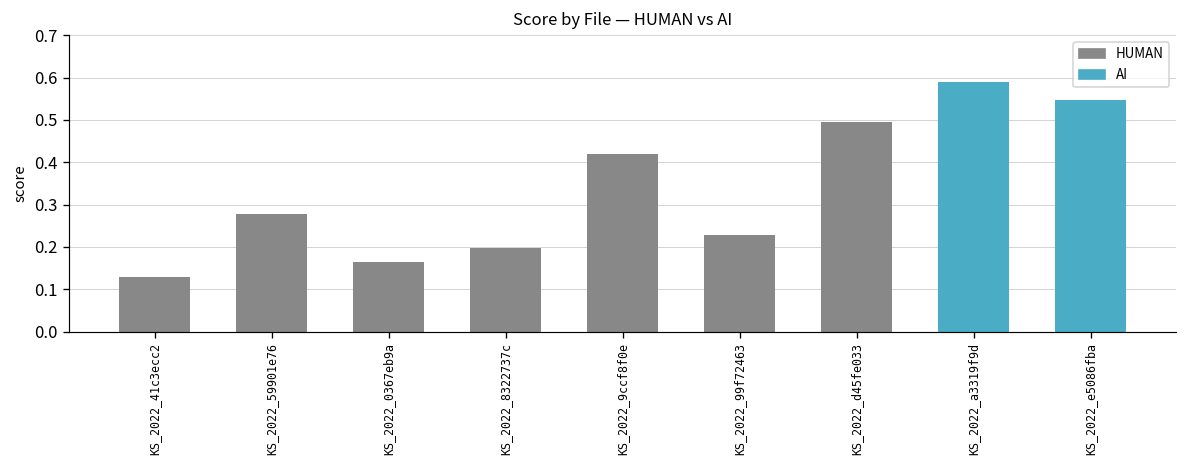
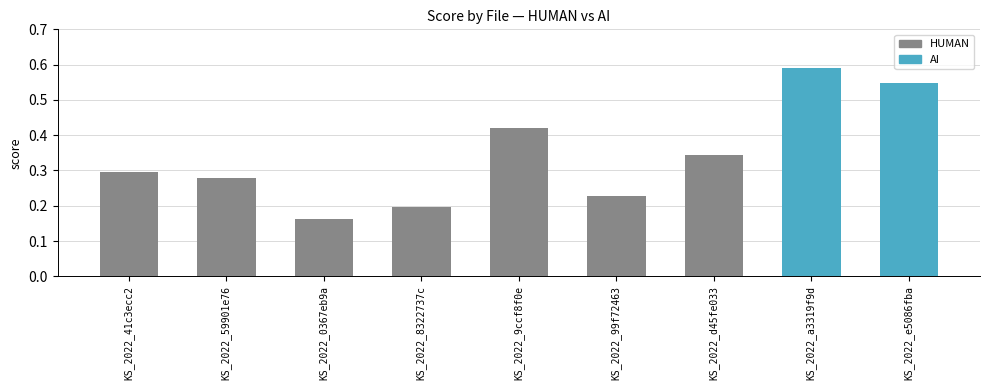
HUMAN, KS_2022_41c3ecc2: 0.13 -> 0.30
HUMAN, KS_2022_d45fe033: 0.50 -> 0.34
